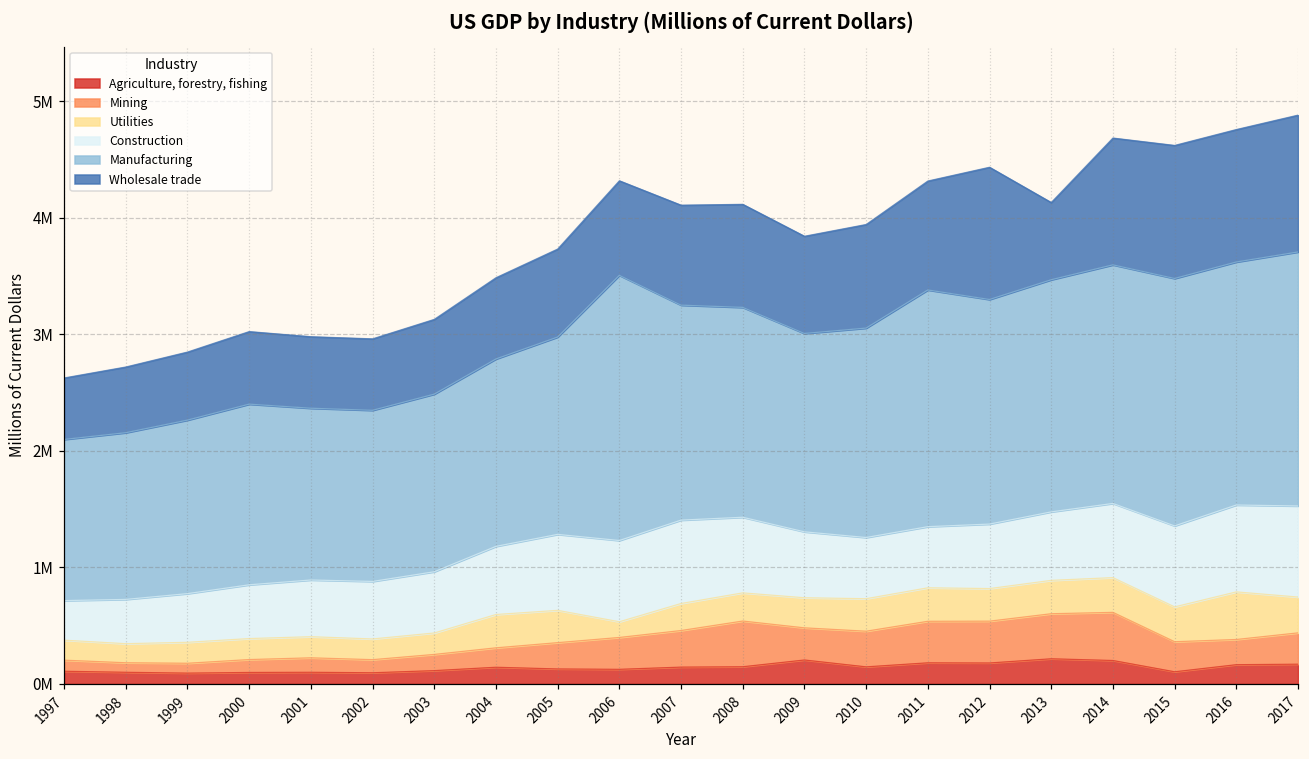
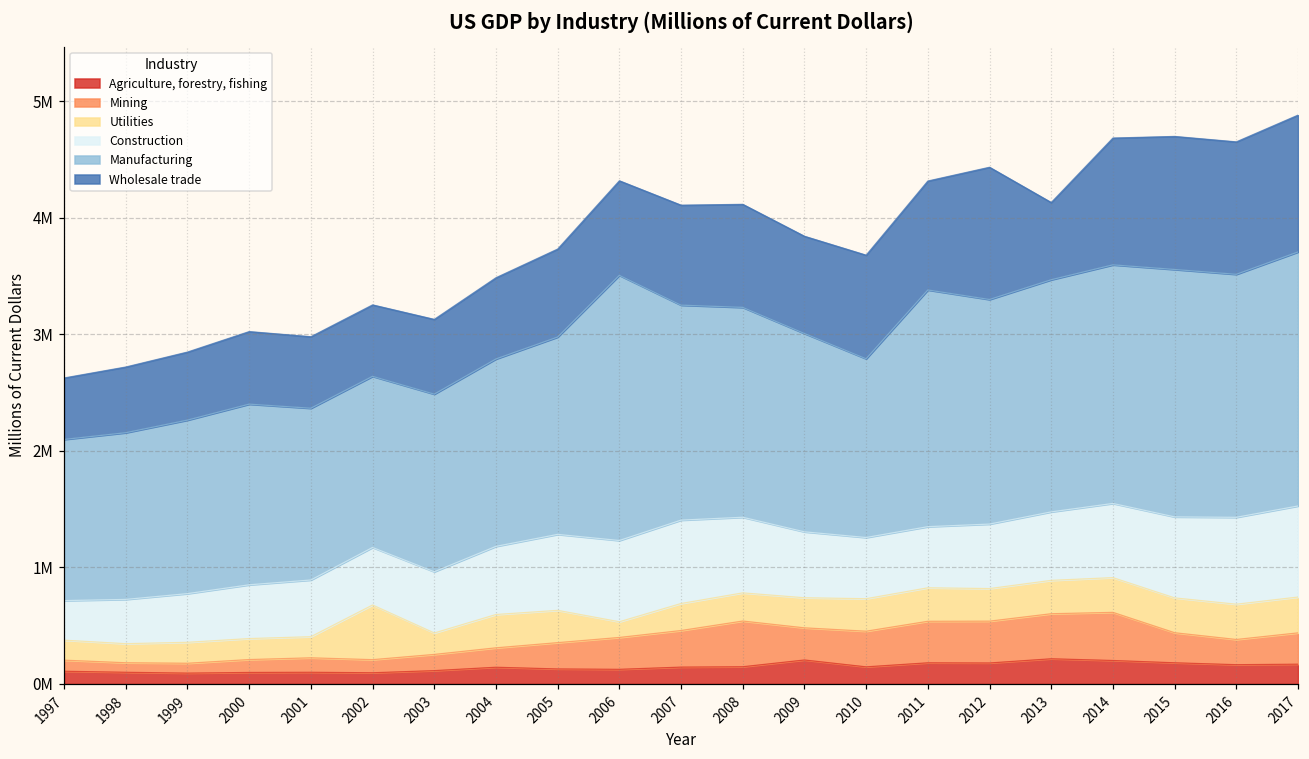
Utilities, 2002: 180000 -> 470000
Manufacturing, 2010: 1800000 -> 1530000
Agriculture, forestry, fishing, 2015: 100000 -> 180000
Utilities, 2016: 410000 -> 300000
